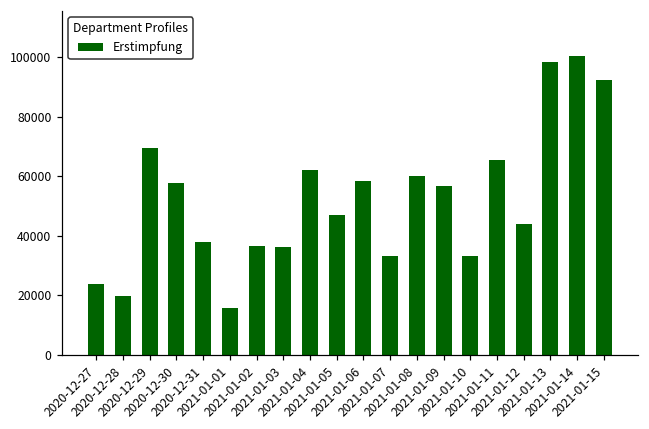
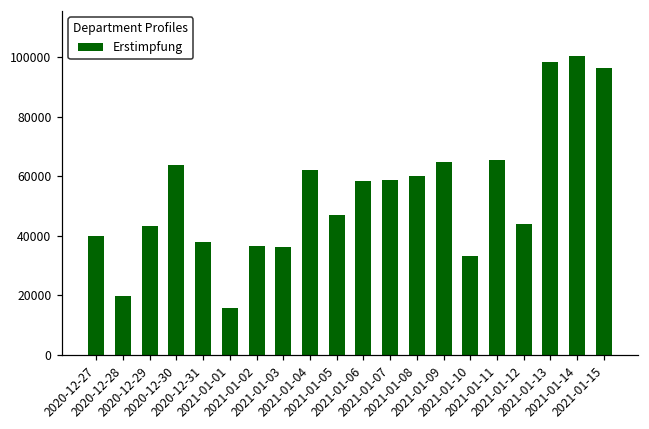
2020-12-27: 24000 -> 40000
2020-12-29: 70000 -> 43000
2020-12-30: 58000 -> 64000
2021-01-07: 33000 -> 59000
2021-01-09: 57000 -> 65000
2021-01-15: 92000 -> 96000
